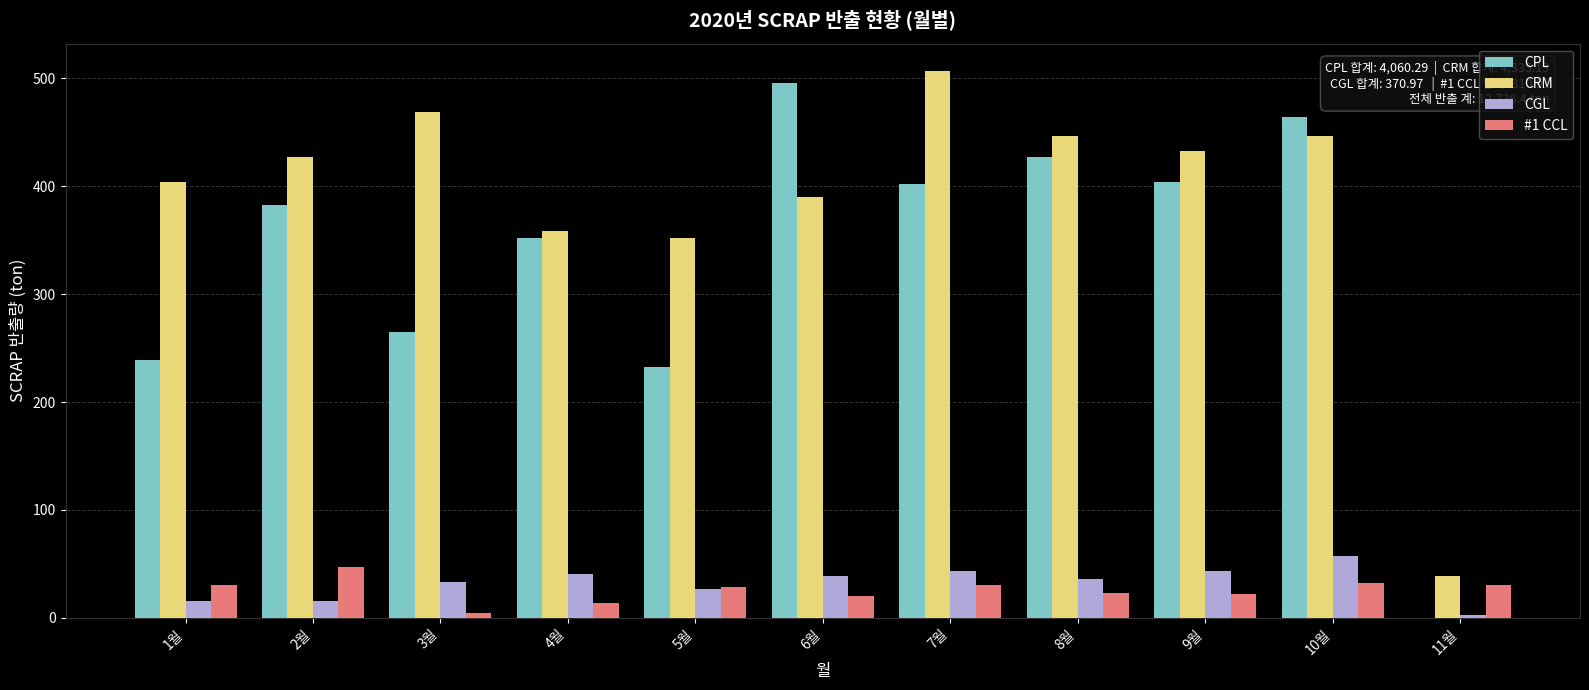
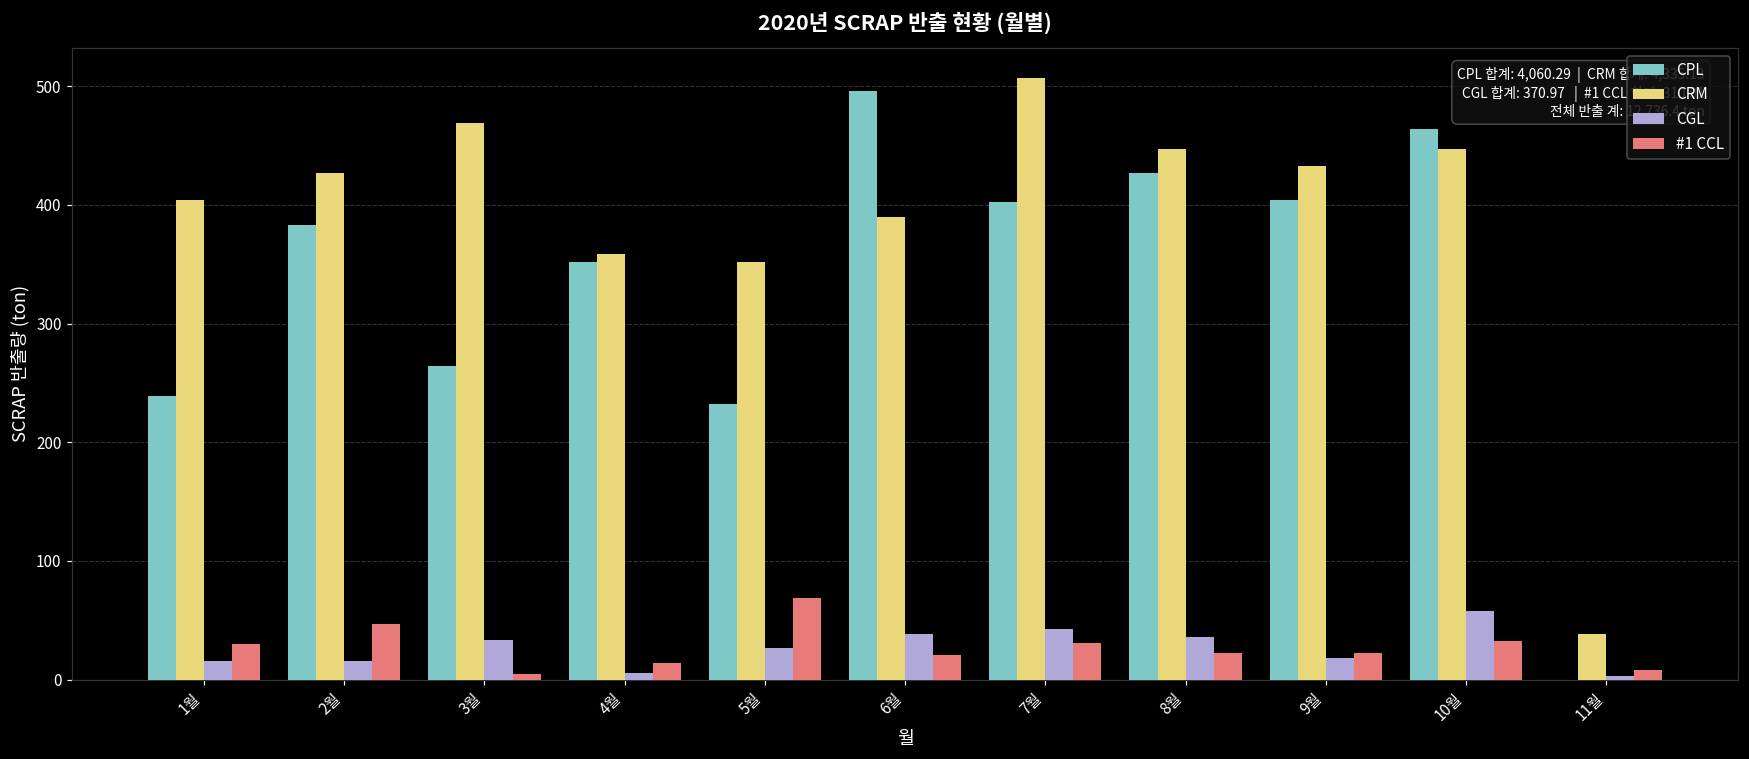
CGL, 4월: 40 -> 6
#1 CCL, 5월: 29 -> 69
CGL, 9월: 43 -> 18
#1 CCL, 11월: 31 -> 8
